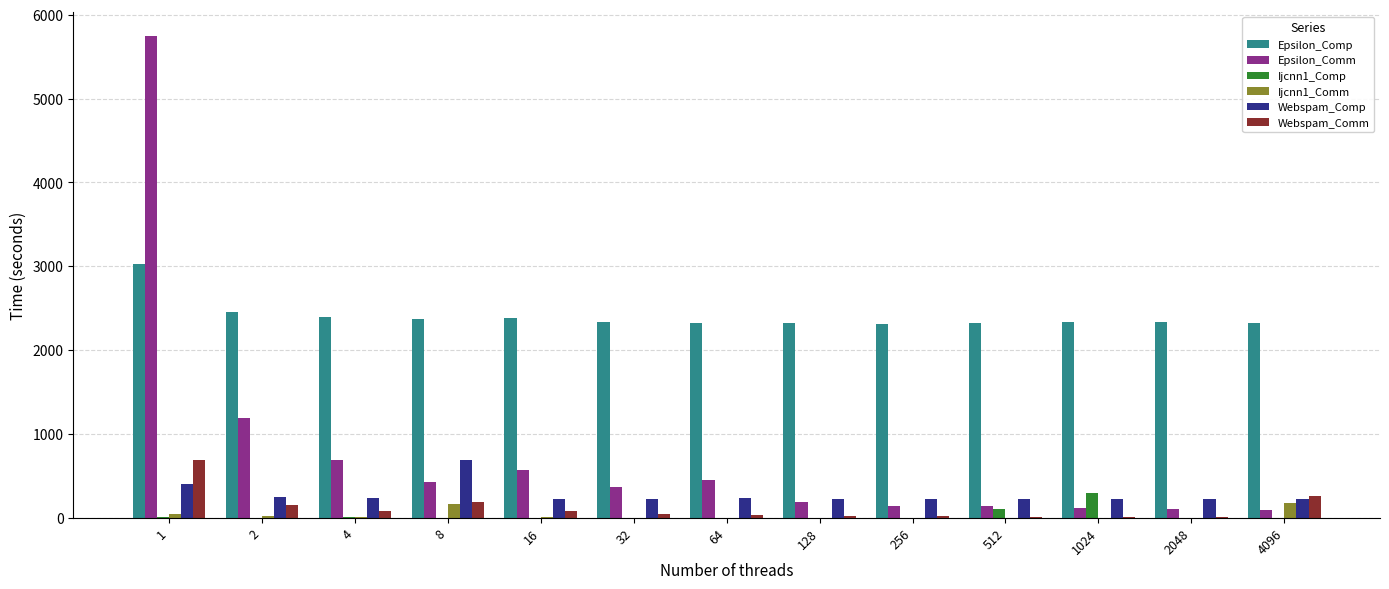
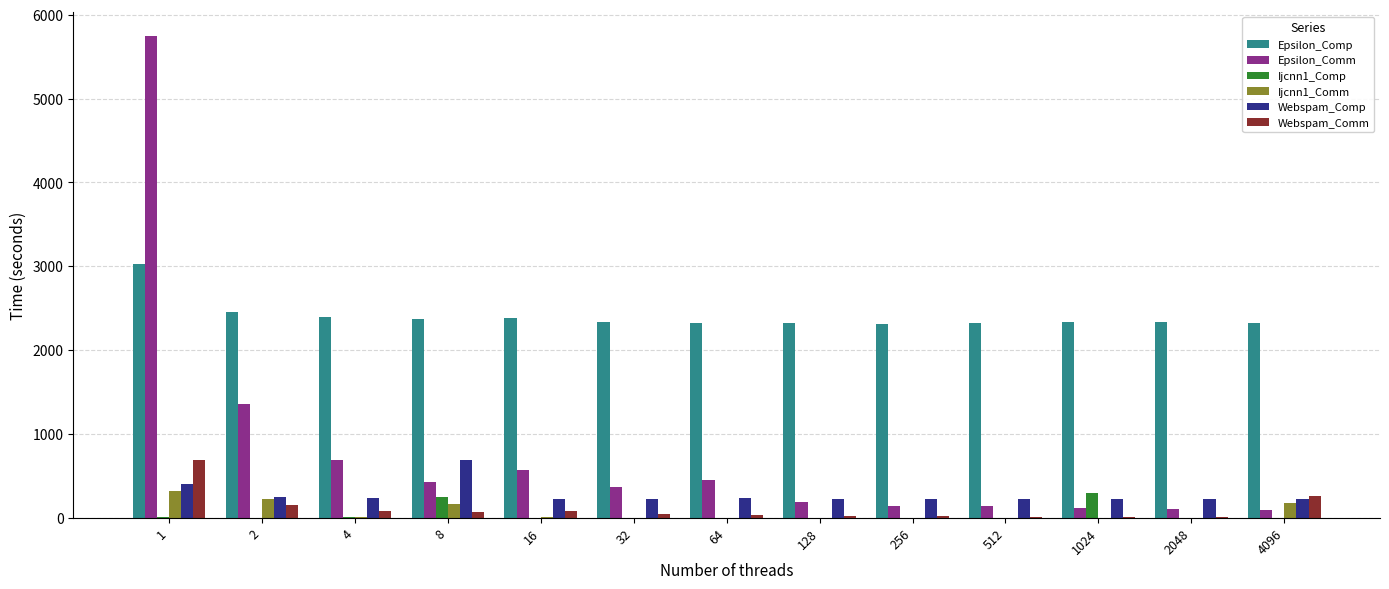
Ijcnn1_Comm, 1: 0 -> 300
Epsilon_Comm, 2: 1200 -> 1400
Ijcnn1_Comm, 2: 0 -> 200
Ijcnn1_Comp, 8: 0 -> 200
Webspam_Comm, 8: 200 -> 100
Ijcnn1_Comp, 512: 100 -> 0
